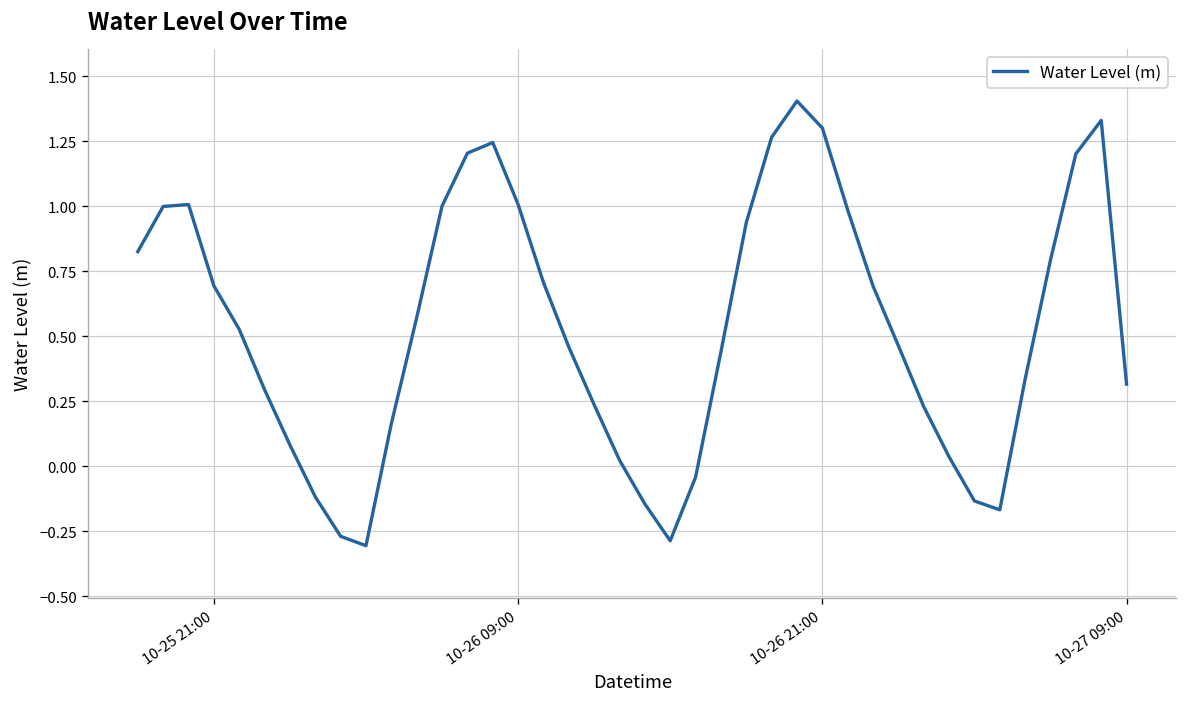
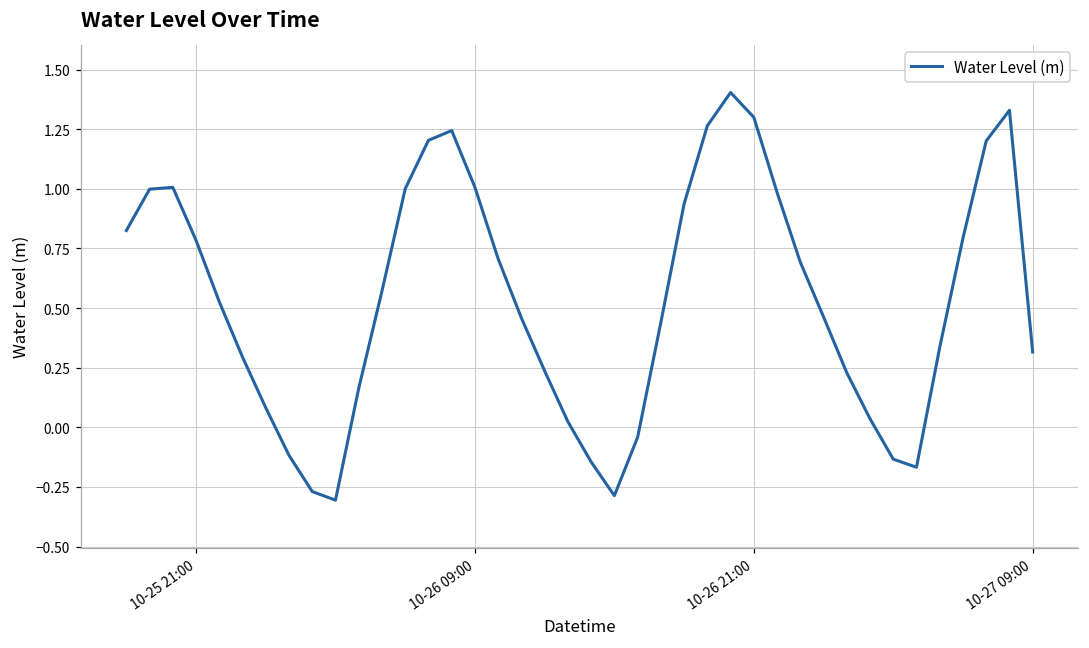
10-25 21:00: 0.69 -> 0.78
